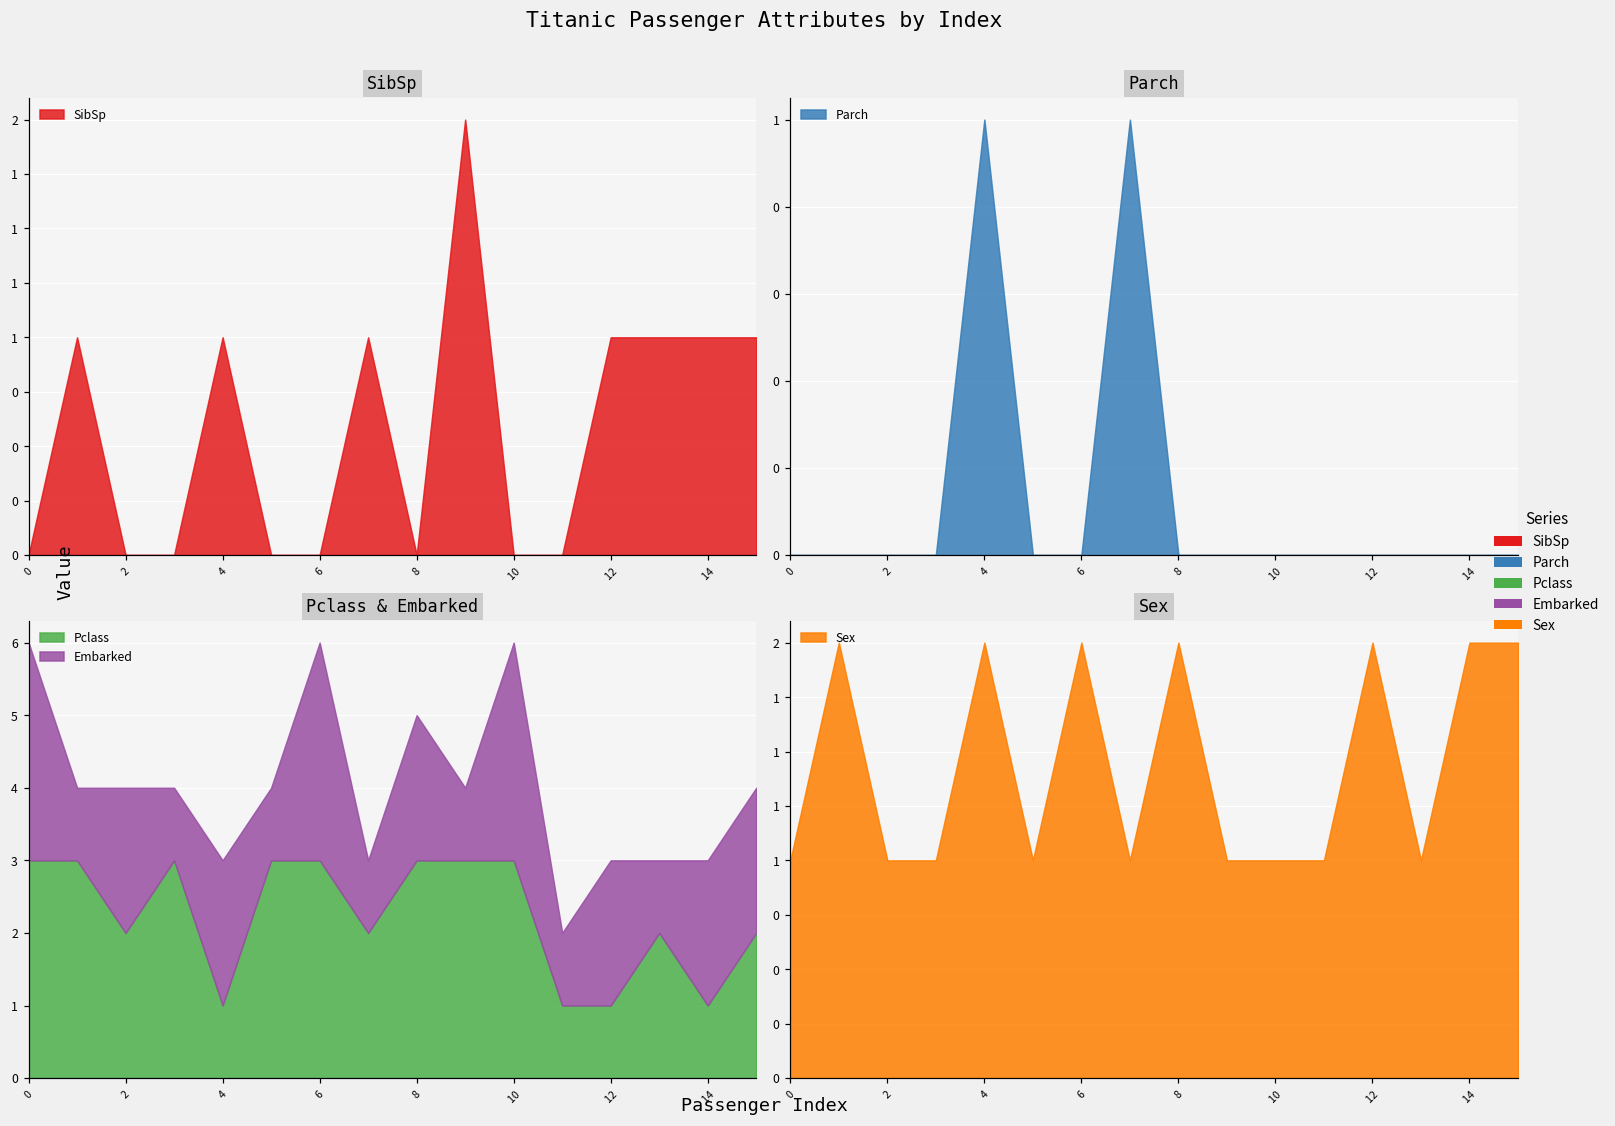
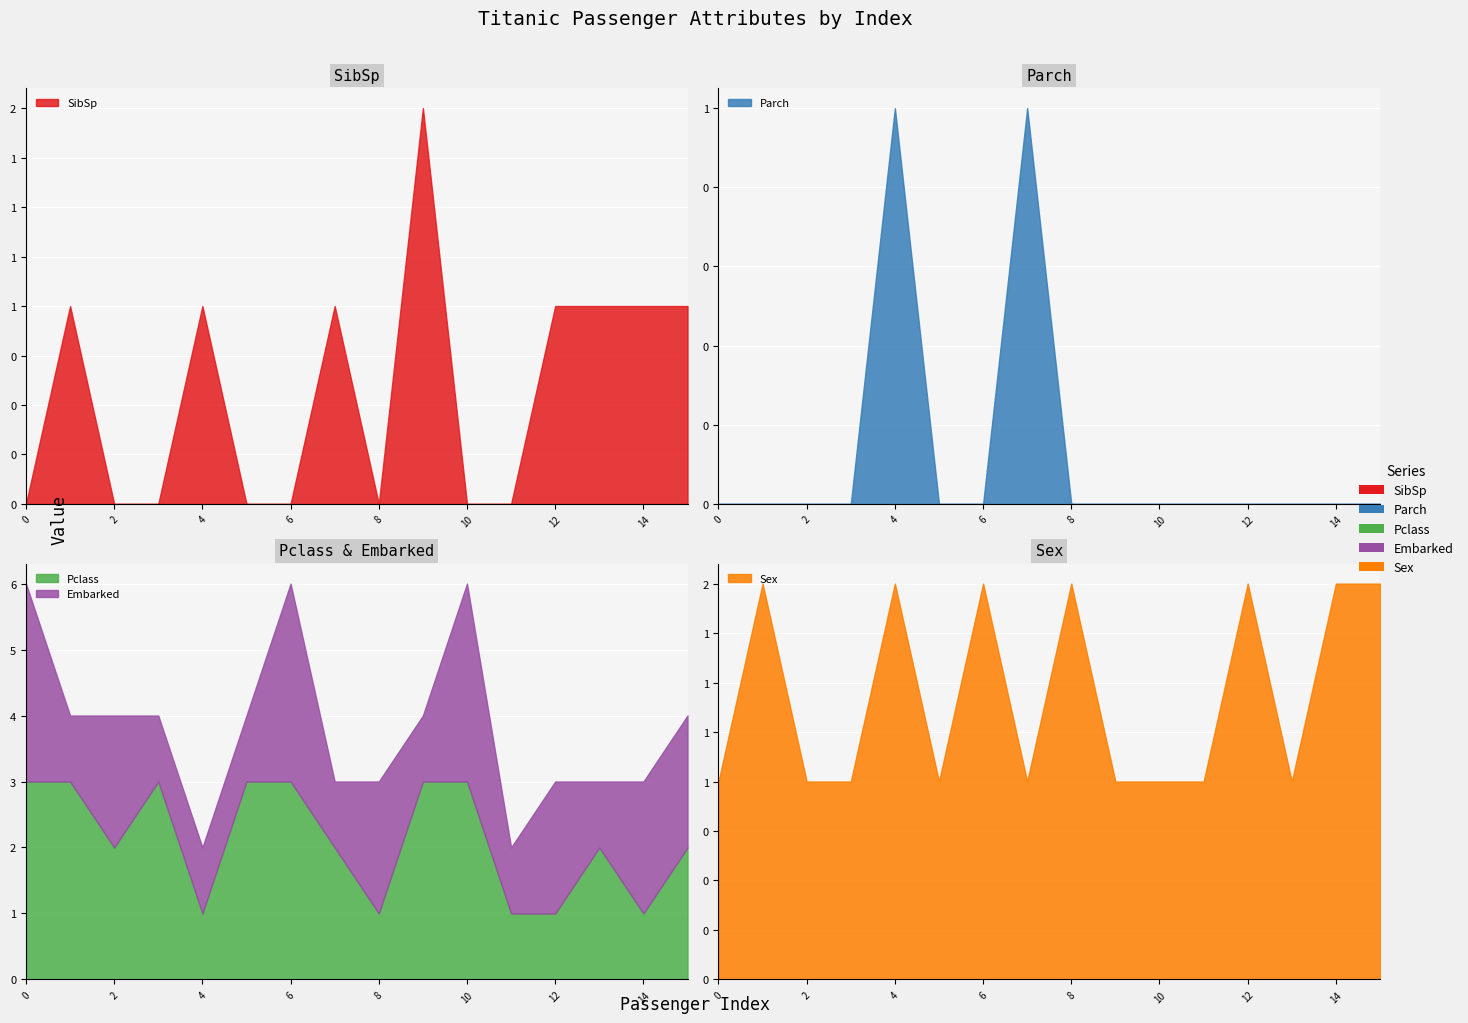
Pclass & Embarked, Embarked, 4: 2 -> 1
Pclass & Embarked, Pclass, 8: 3 -> 1
